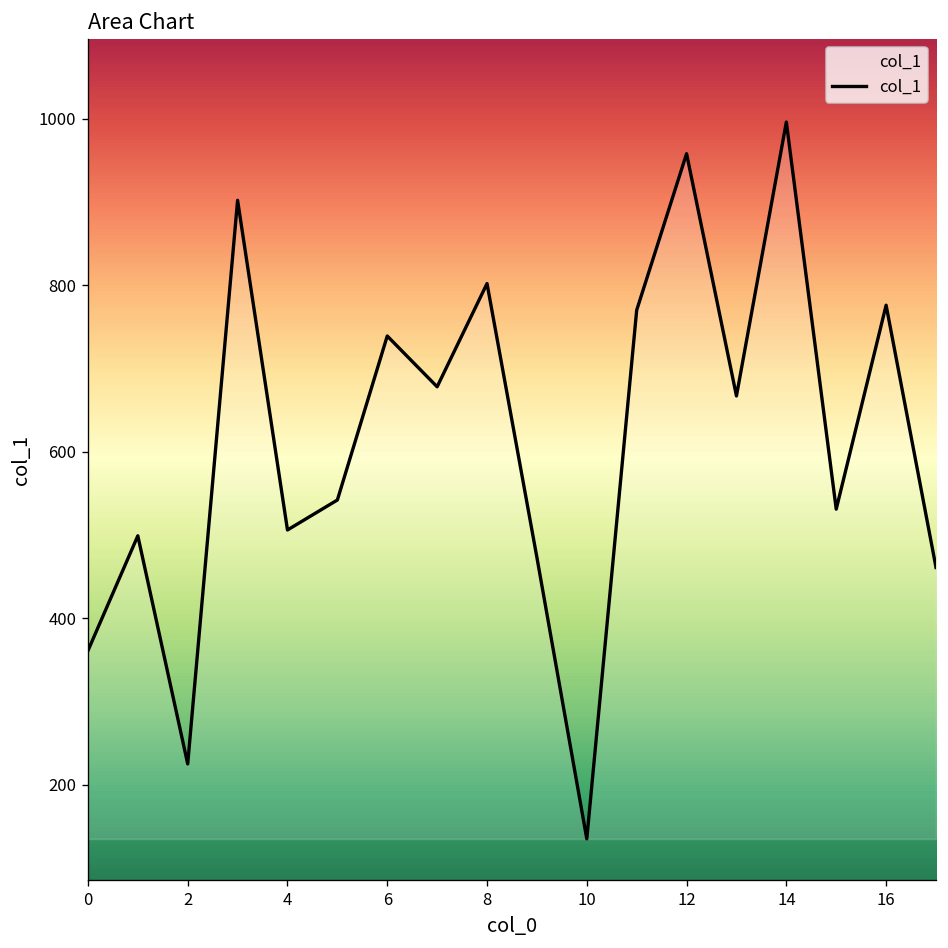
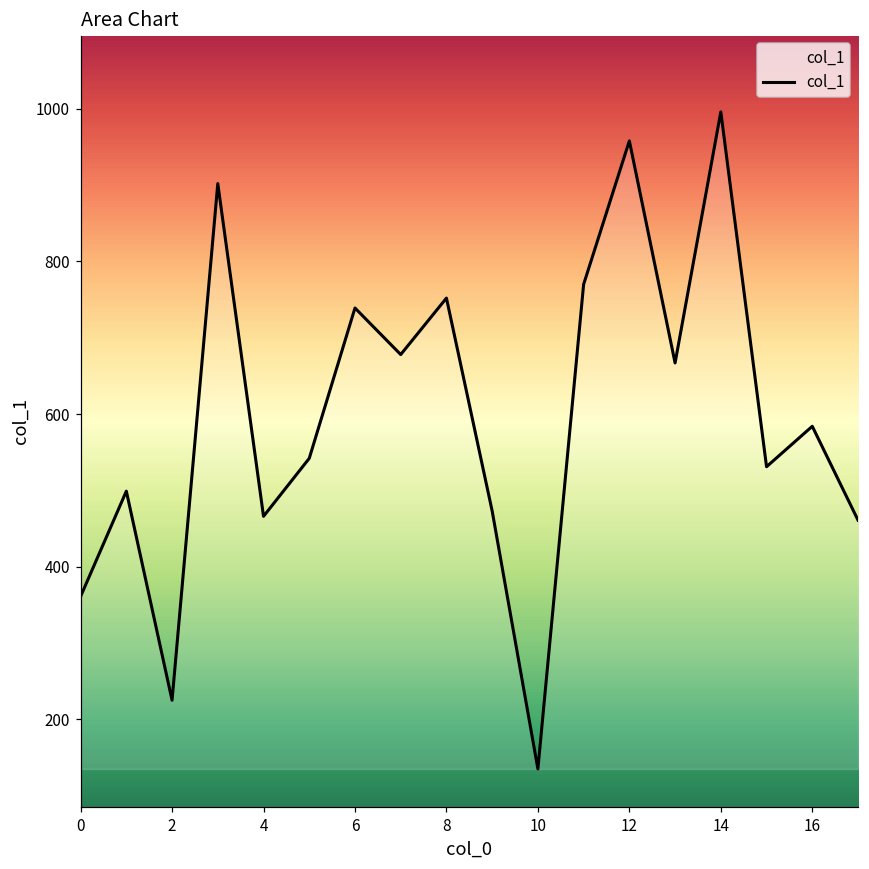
4: 510 -> 470
8: 800 -> 750
16: 780 -> 580
